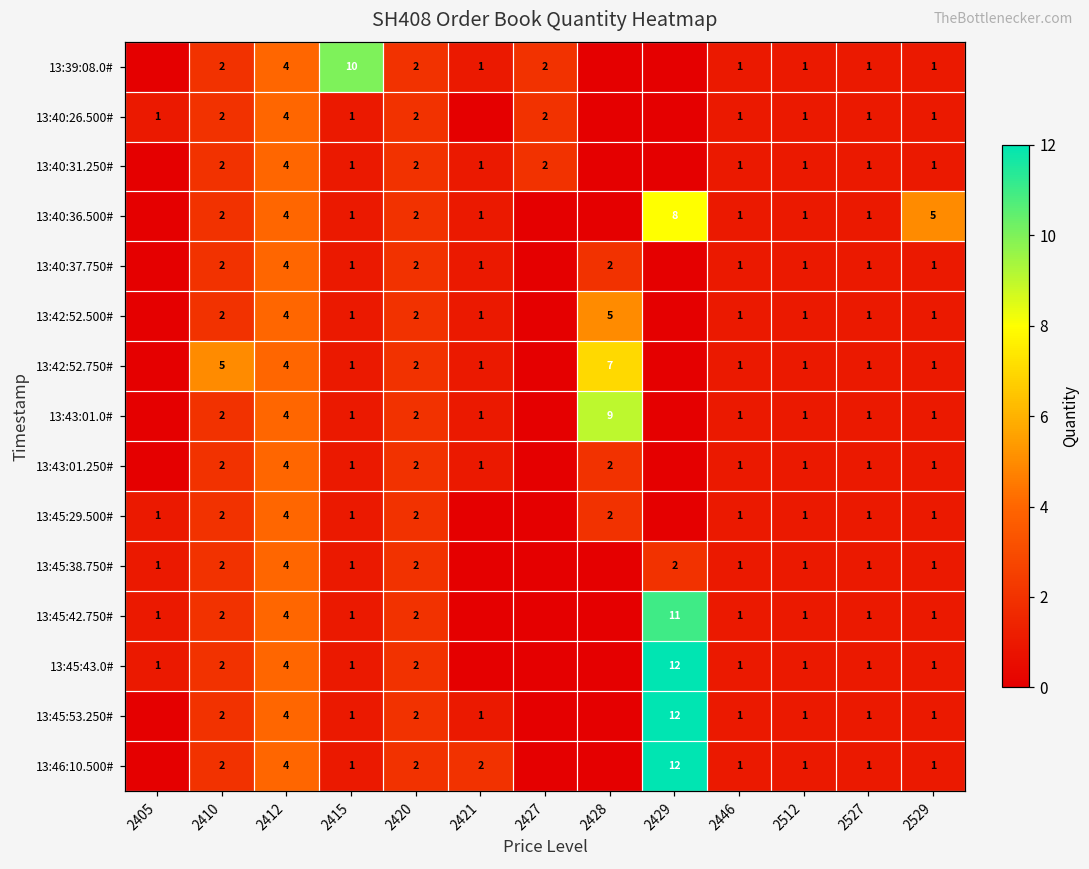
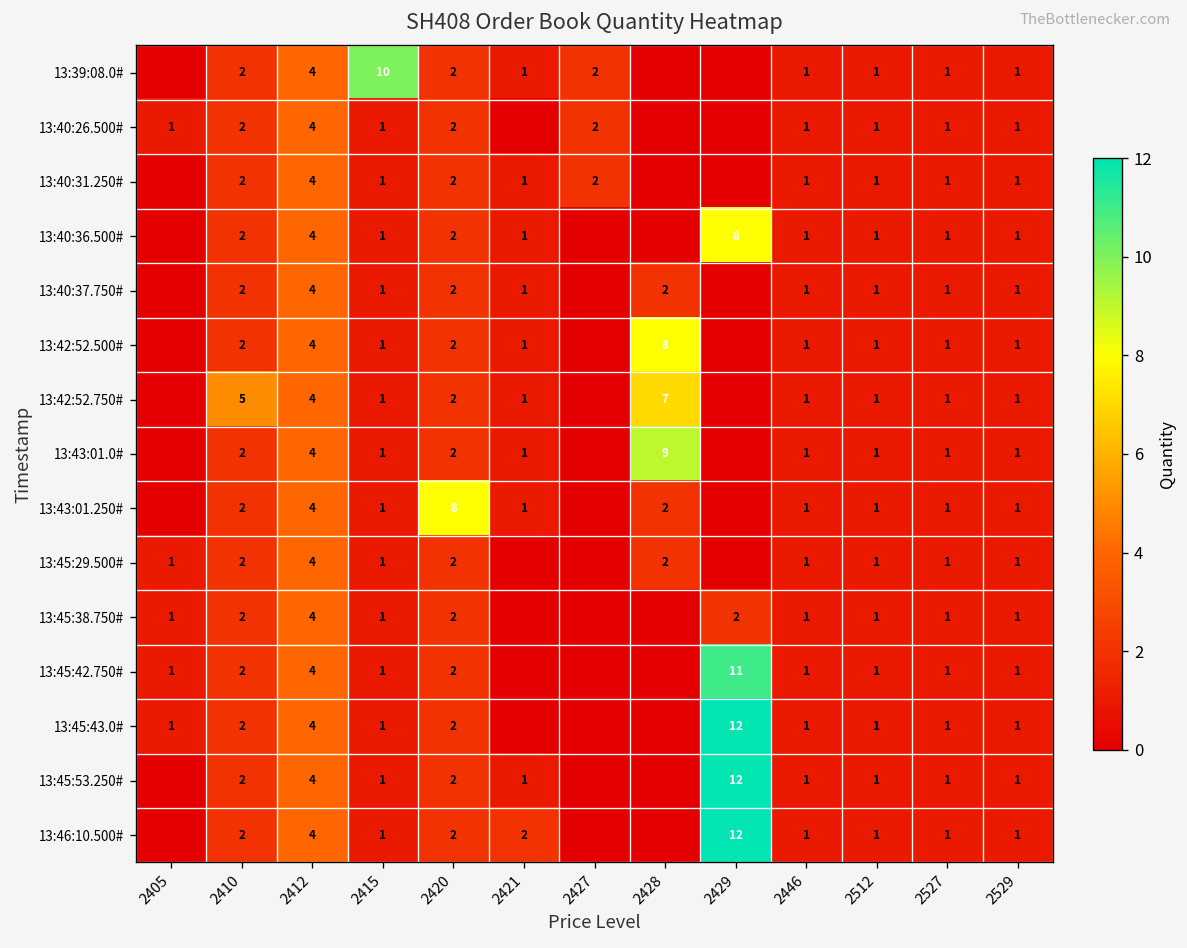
13:40:36.500#, 2529: 5 -> 1
13:42:52.500#, 2428: 5 -> 8
13:43:01.250#, 2420: 2 -> 8
